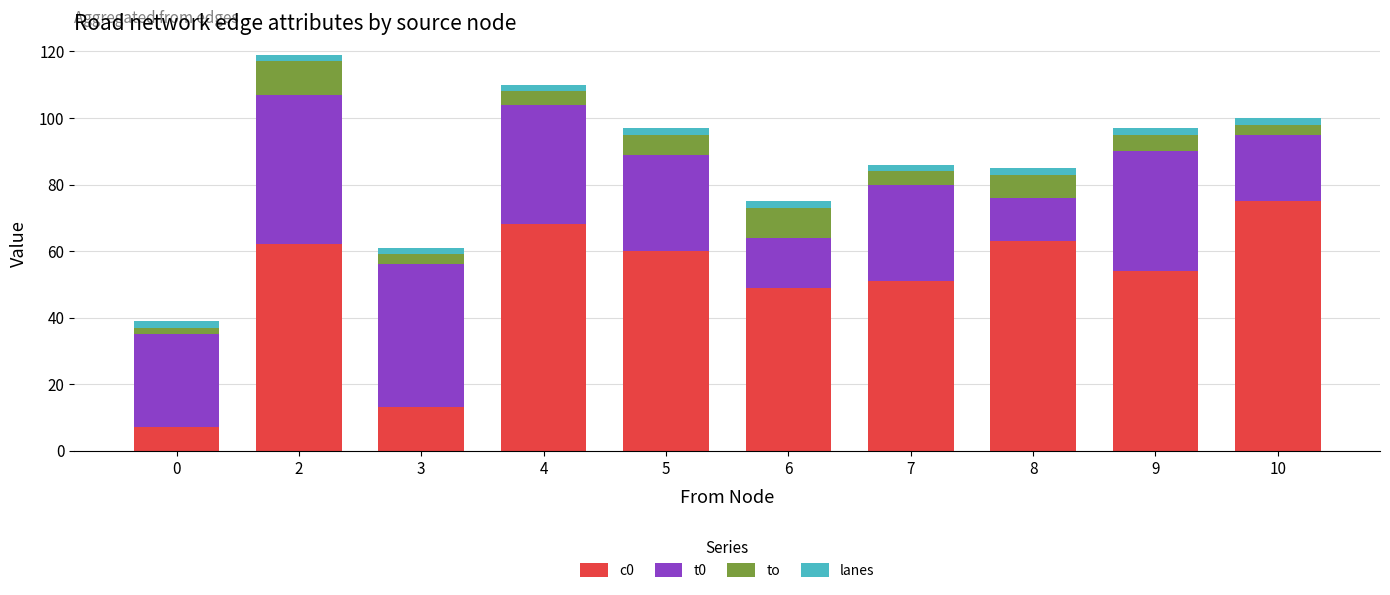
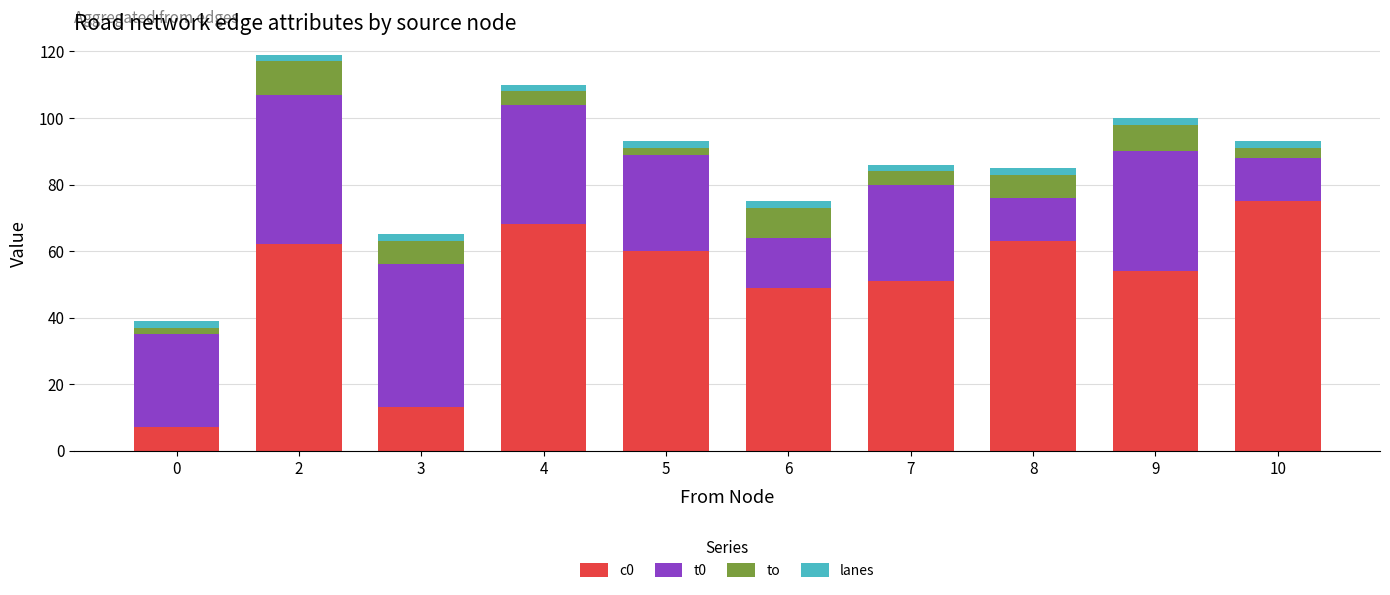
to, 3: 3 -> 7
to, 5: 6 -> 2
to, 9: 5 -> 8
t0, 10: 20 -> 13
